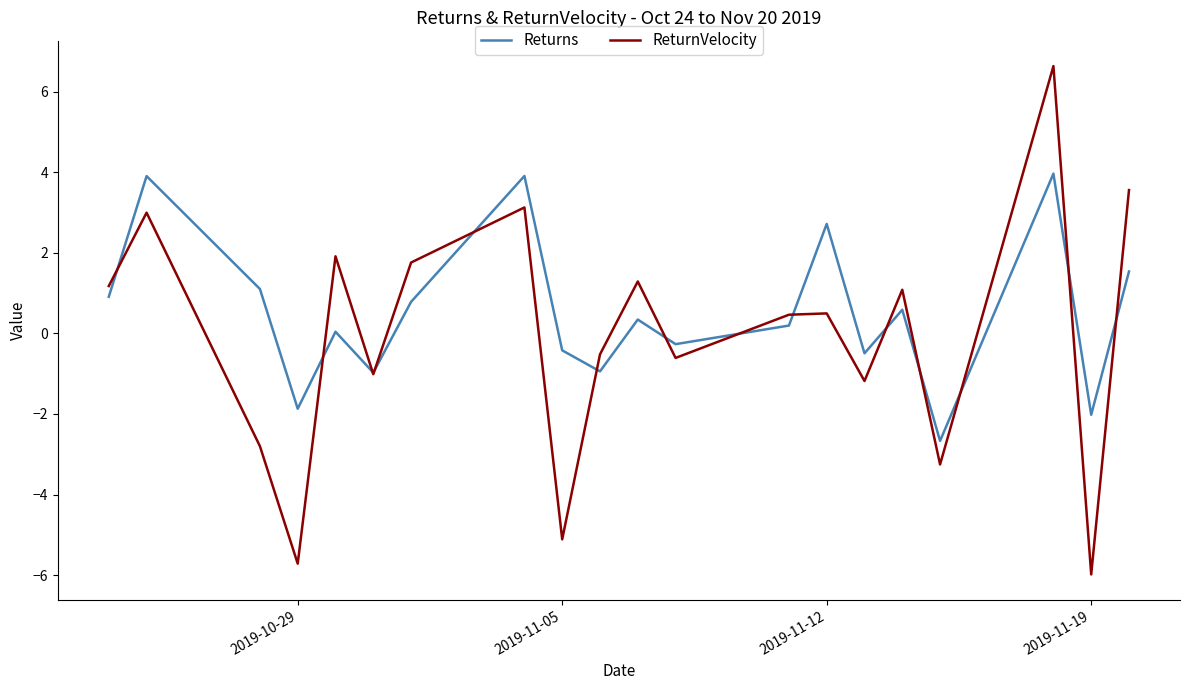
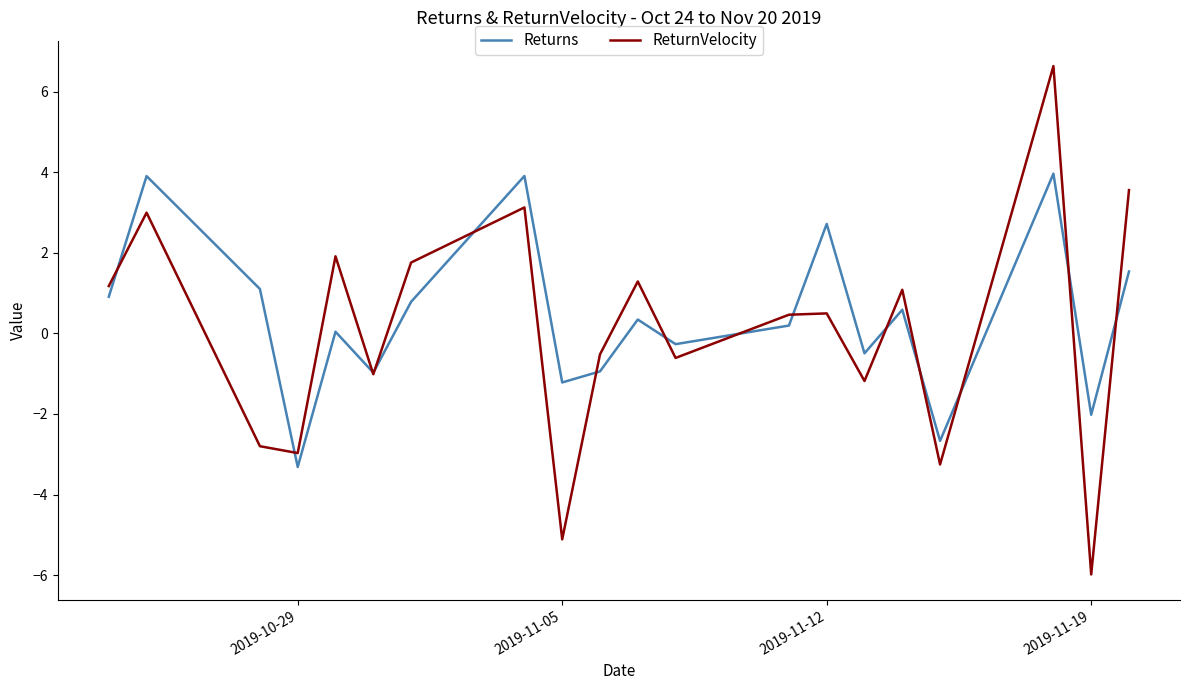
Returns, 2019-10-29: -1.9 -> -3.3
ReturnVelocity, 2019-10-29: -5.7 -> -3.0
Returns, 2019-11-05: -0.4 -> -1.2
